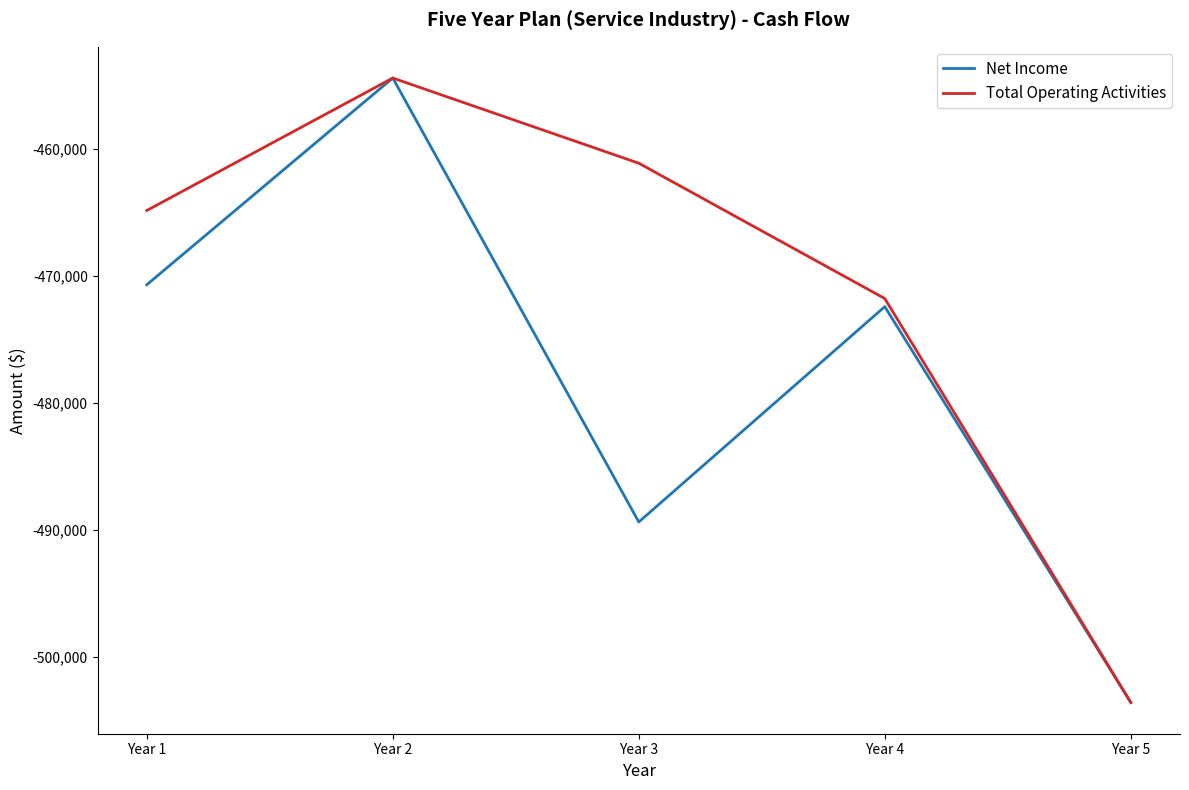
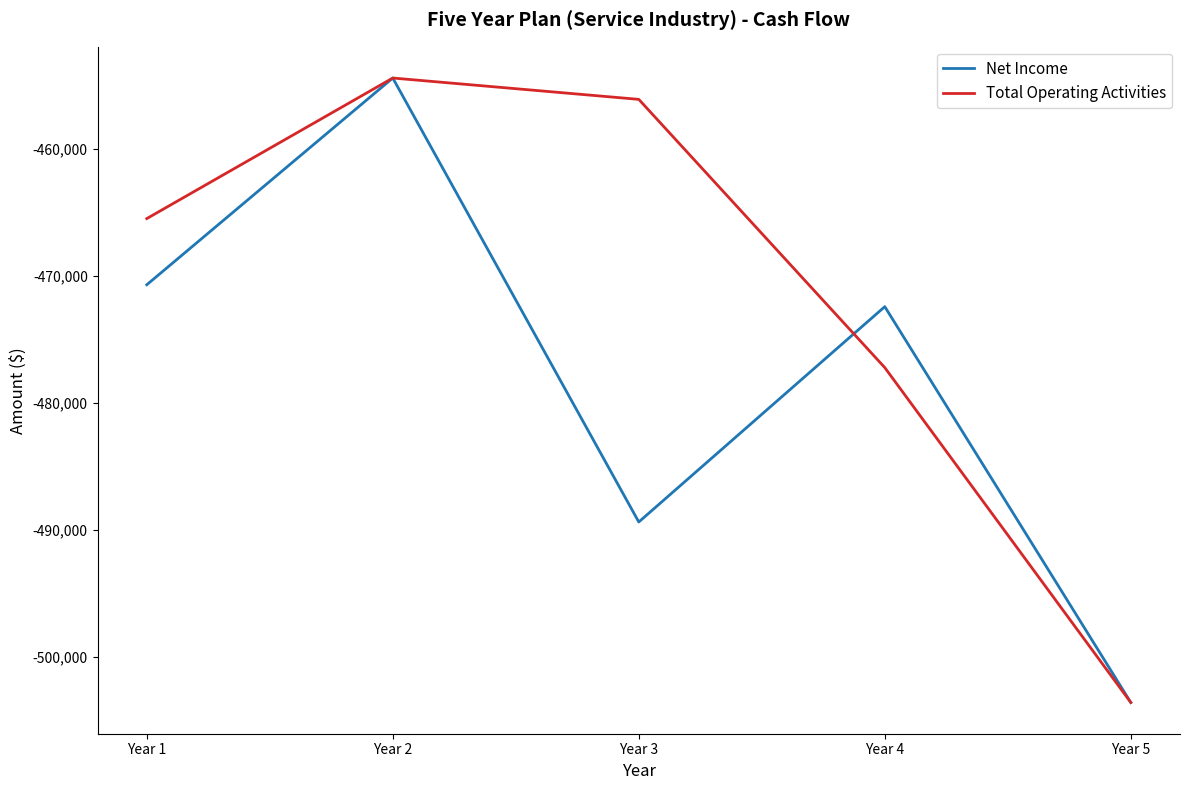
Total Operating Activities, Year 1: -464,900 -> -465,500
Total Operating Activities, Year 3: -461,100 -> -456,100
Total Operating Activities, Year 4: -471,800 -> -477,200
